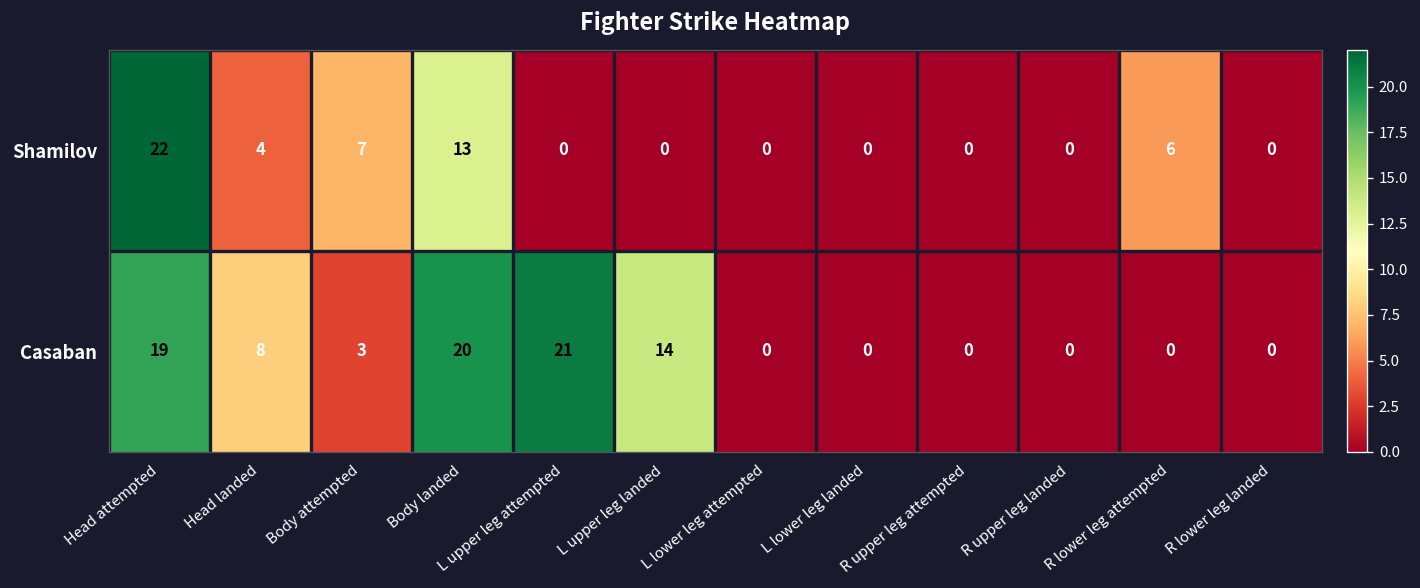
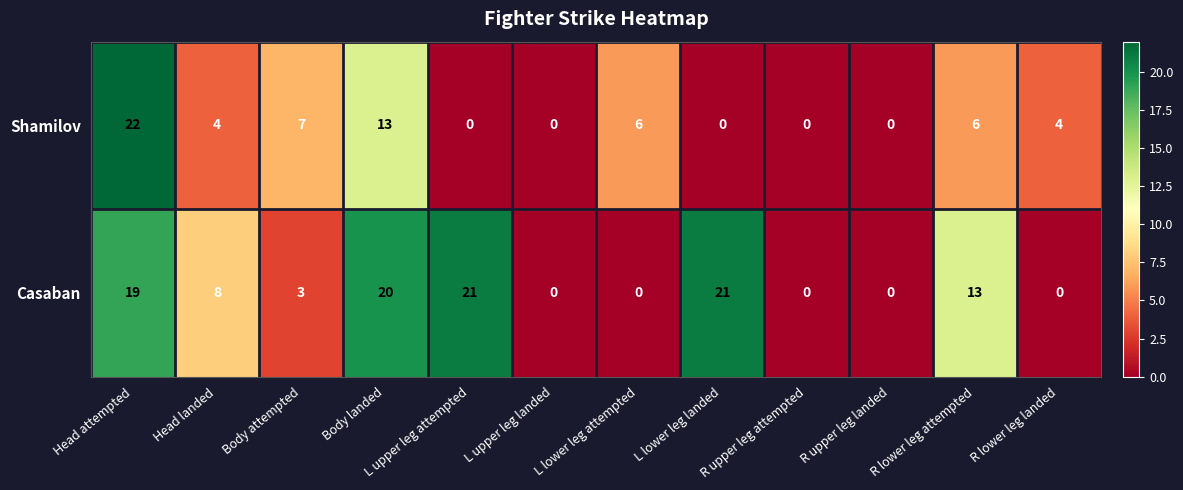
Shamilov, L lower leg attempted: 0 -> 6
Shamilov, R lower leg landed: 0 -> 4
Casaban, L upper leg landed: 14 -> 0
Casaban, L lower leg landed: 0 -> 21
Casaban, R lower leg attempted: 0 -> 13
